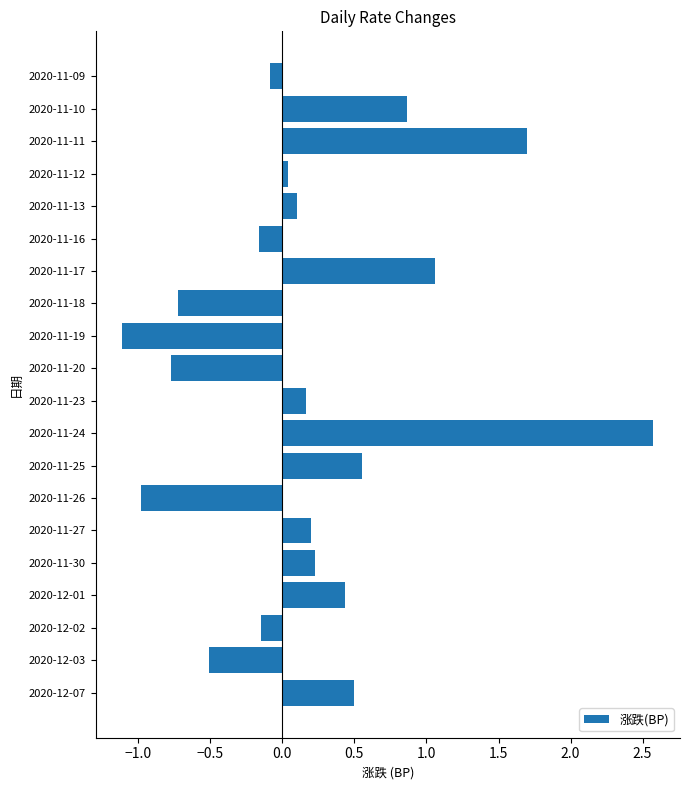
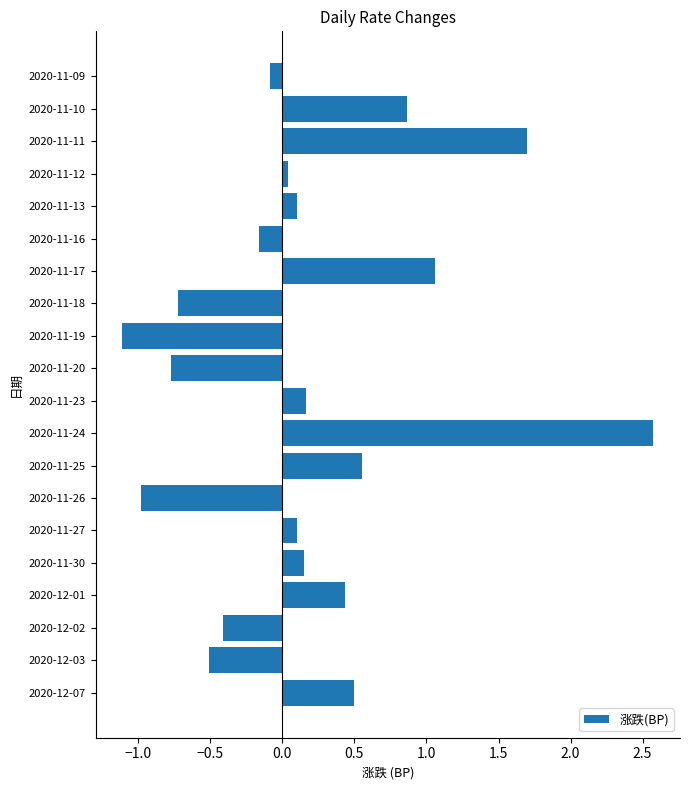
2020-11-27: 0.2 -> 0.1
2020-11-30: 0.23 -> 0.15
2020-12-02: -0.15 -> -0.41
